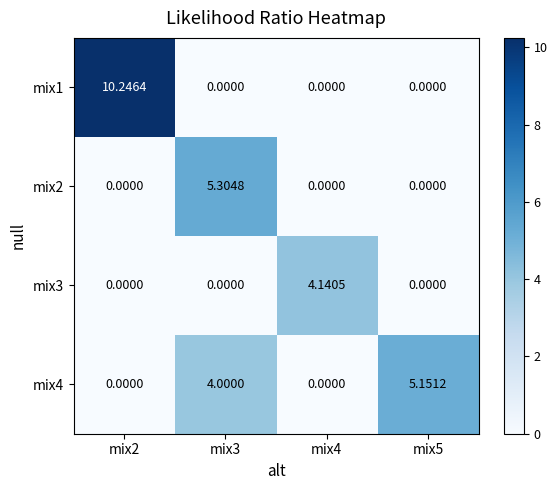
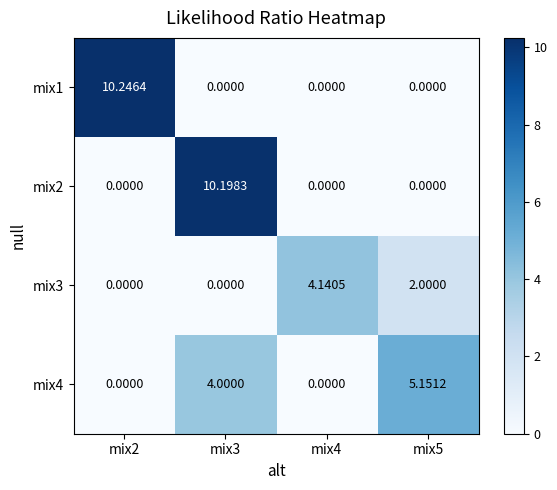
mix2, mix3: 5.3048 -> 10.1983
mix3, mix5: 0.0000 -> 2.0000
